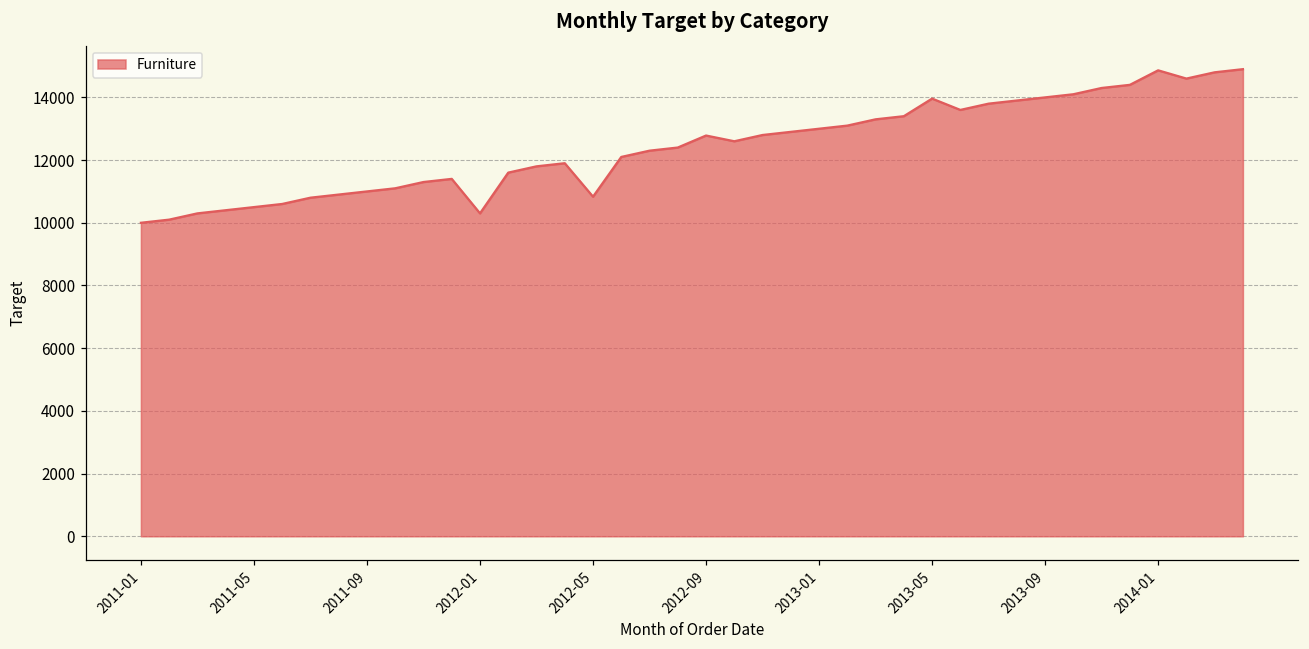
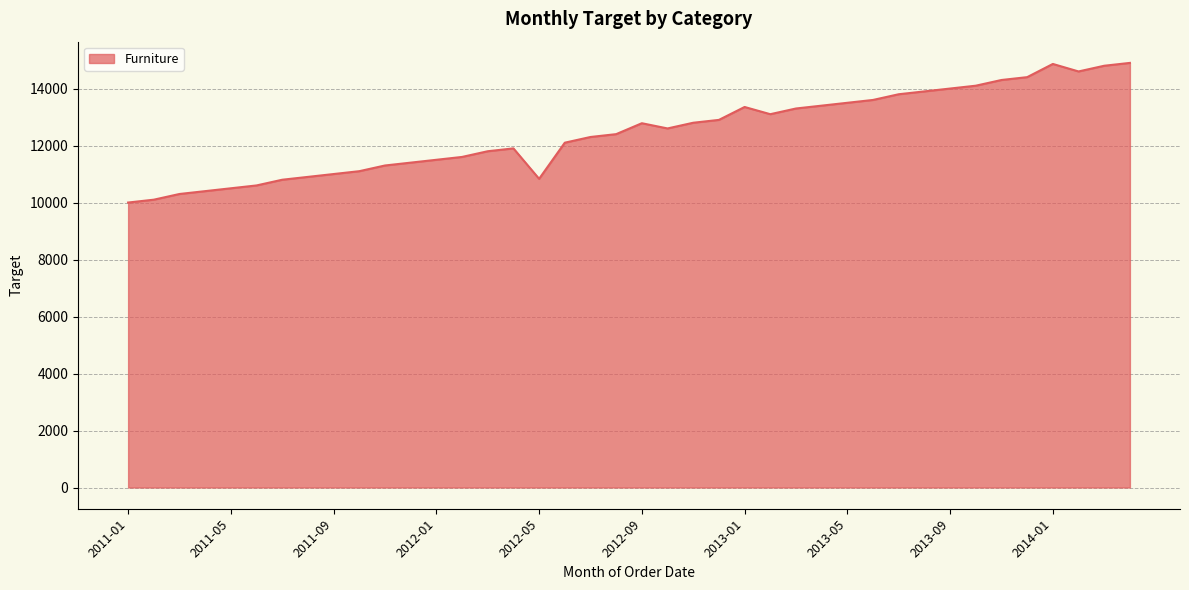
2012-01: 10300 -> 11500
2013-01: 13000 -> 13400
2013-05: 14000 -> 13500
